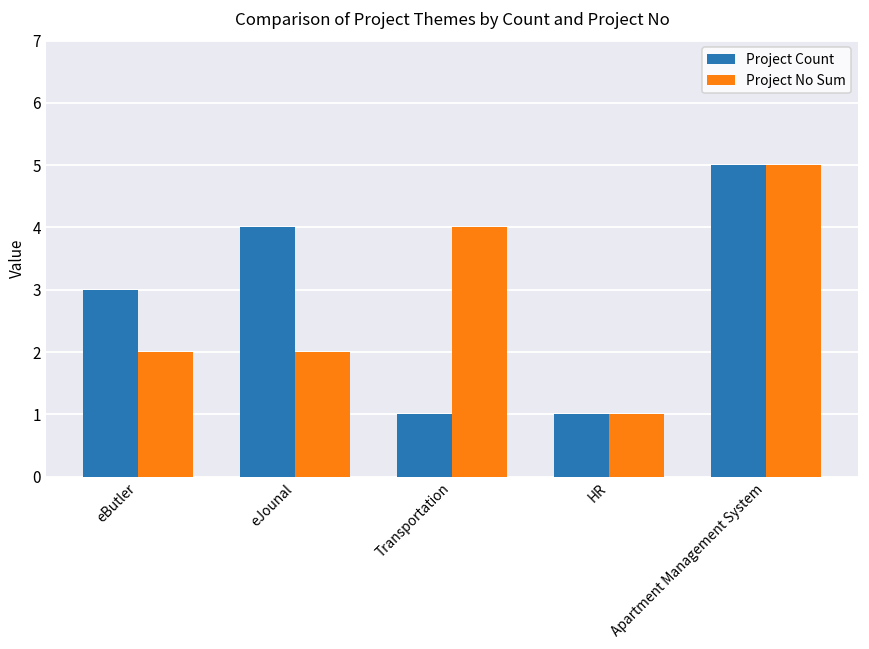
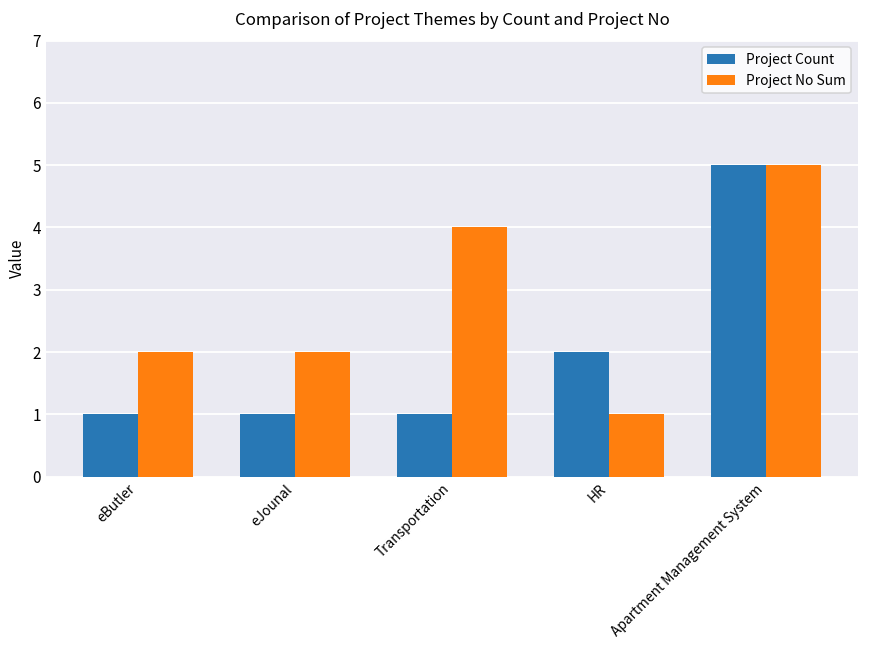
Project Count, eButler: 3 -> 1
Project Count, eJounal: 4 -> 1
Project Count, HR: 1 -> 2
